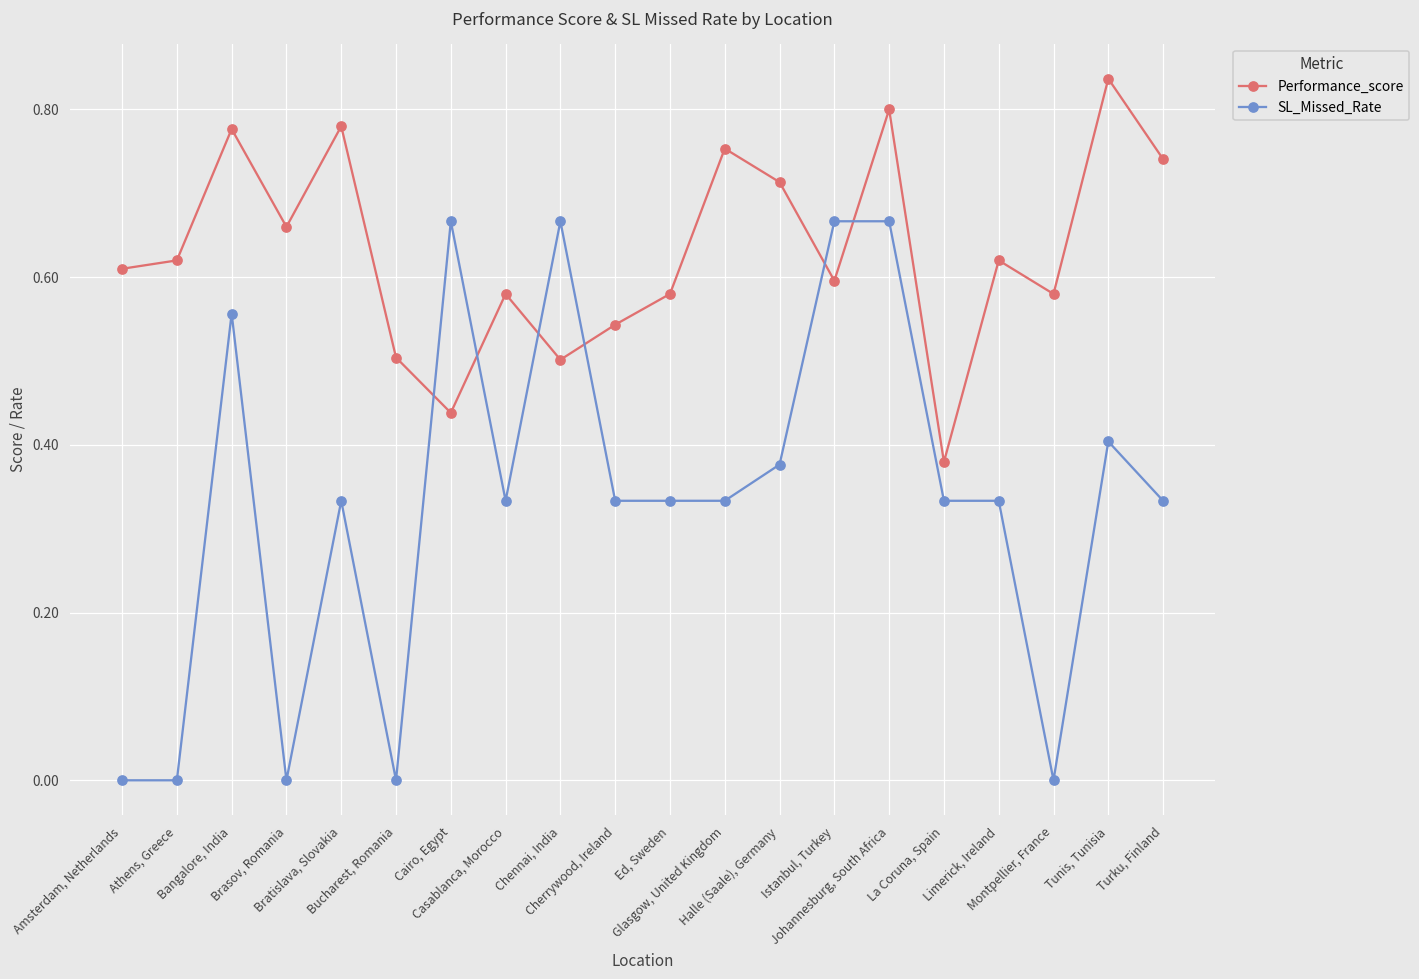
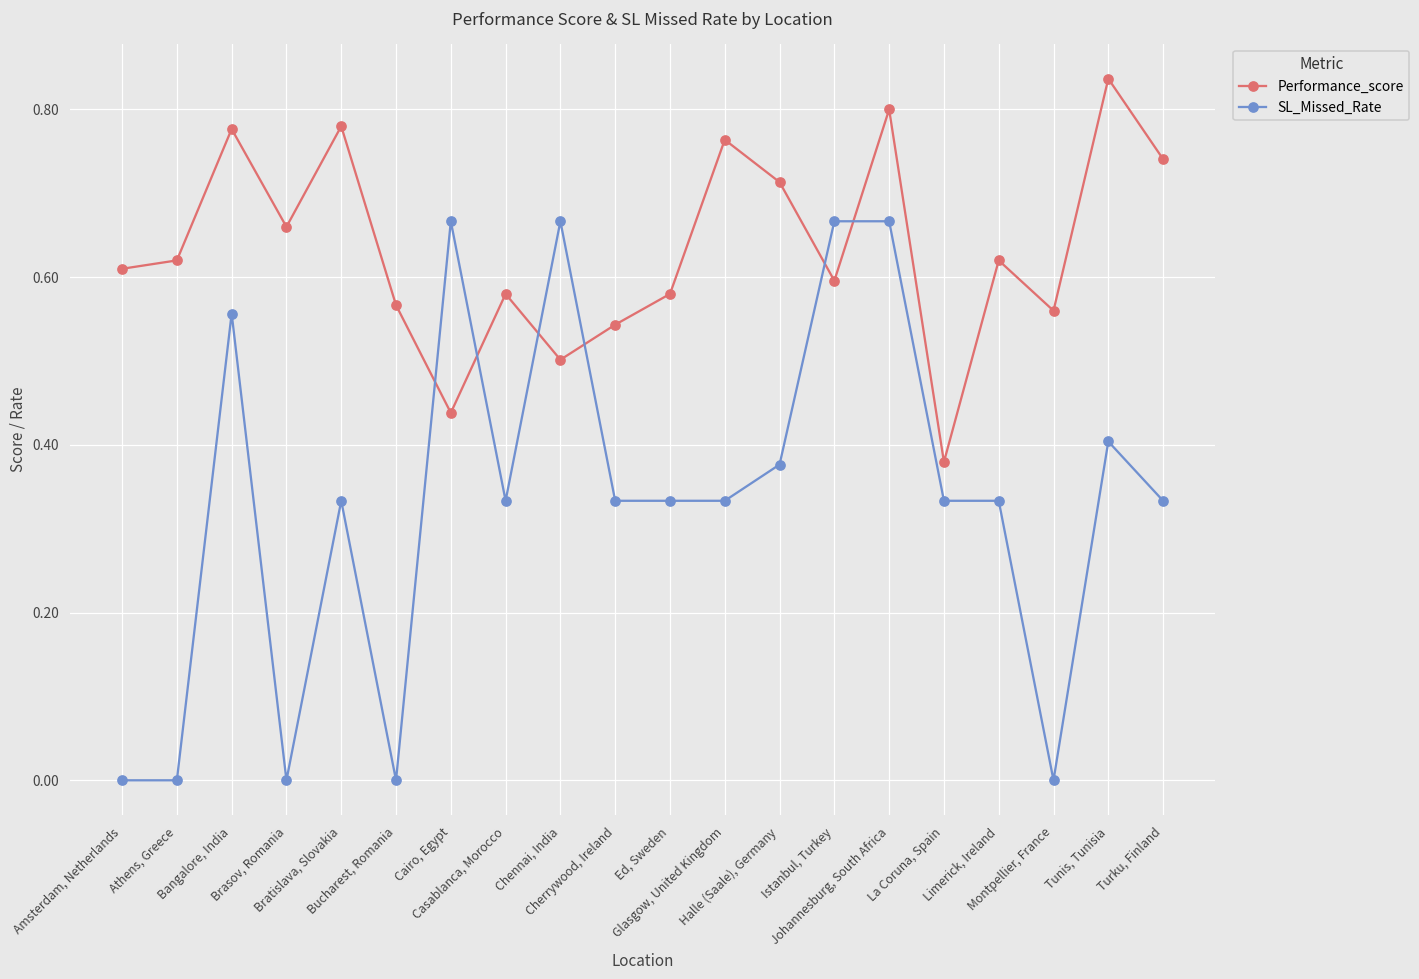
Performance_score, Bucharest, Romania: 0.50 -> 0.57
Performance_score, Glasgow, United Kingdom: 0.75 -> 0.76
Performance_score, Montpellier, France: 0.58 -> 0.56
